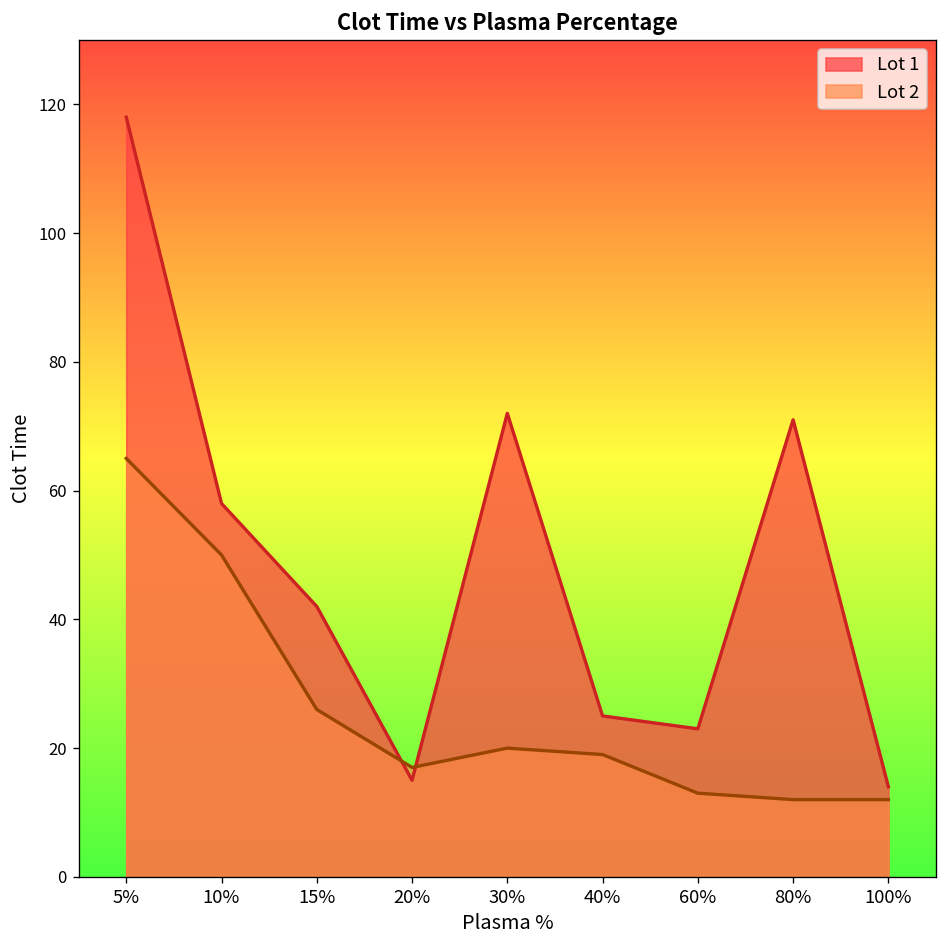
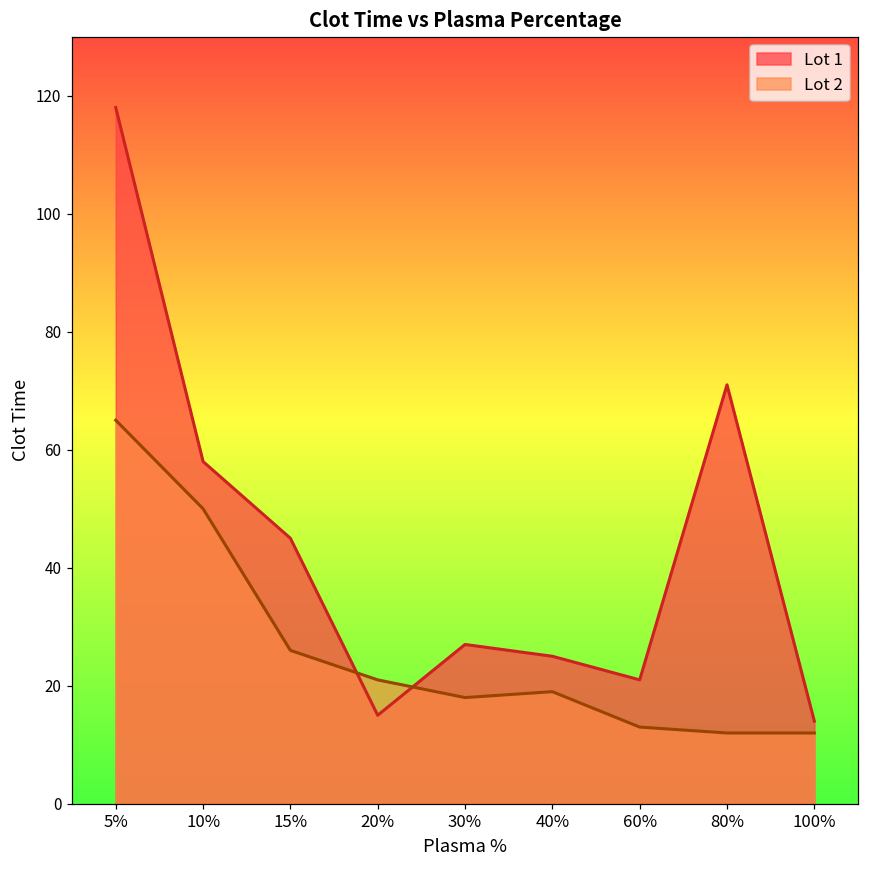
Lot 1, 15%: 42 -> 45
Lot 2, 20%: 17 -> 21
Lot 1, 30%: 72 -> 27
Lot 2, 30%: 20 -> 18
Lot 1, 60%: 23 -> 21
